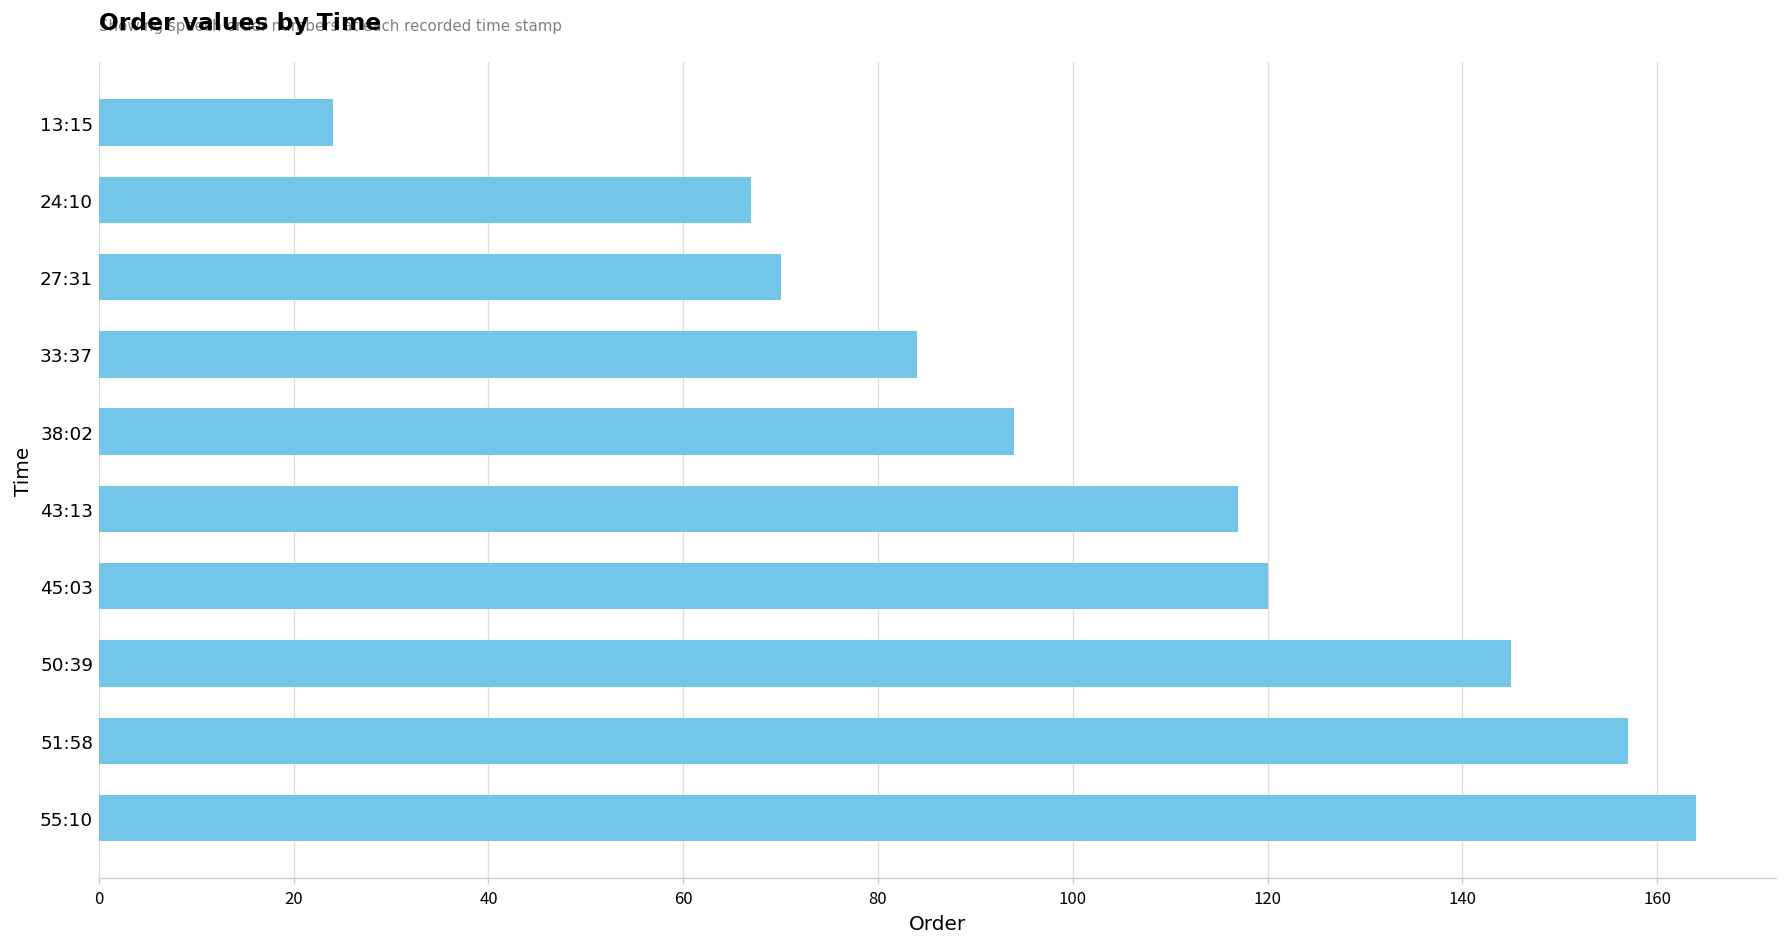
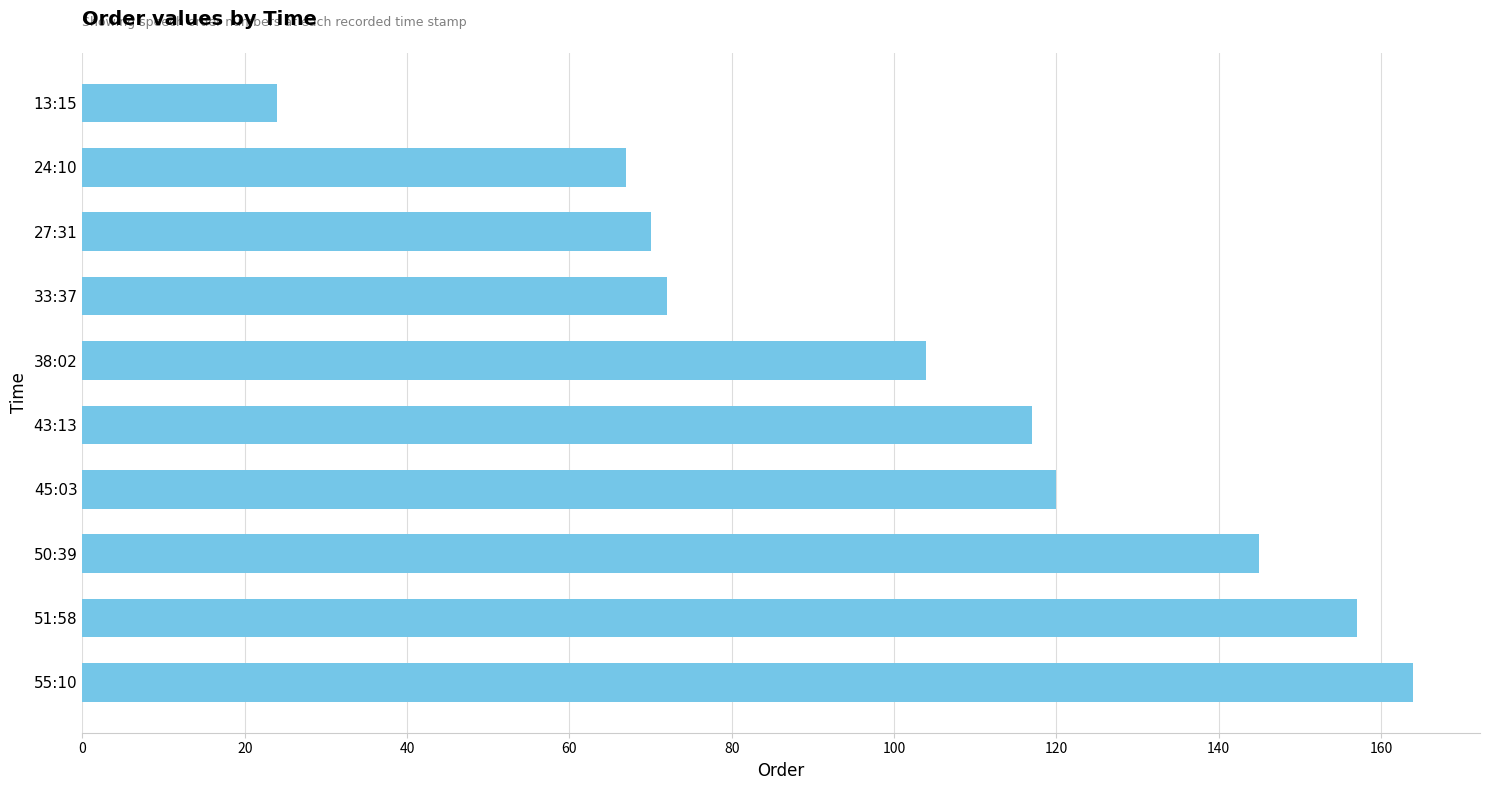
33:37: 84 -> 72
38:02: 94 -> 104
